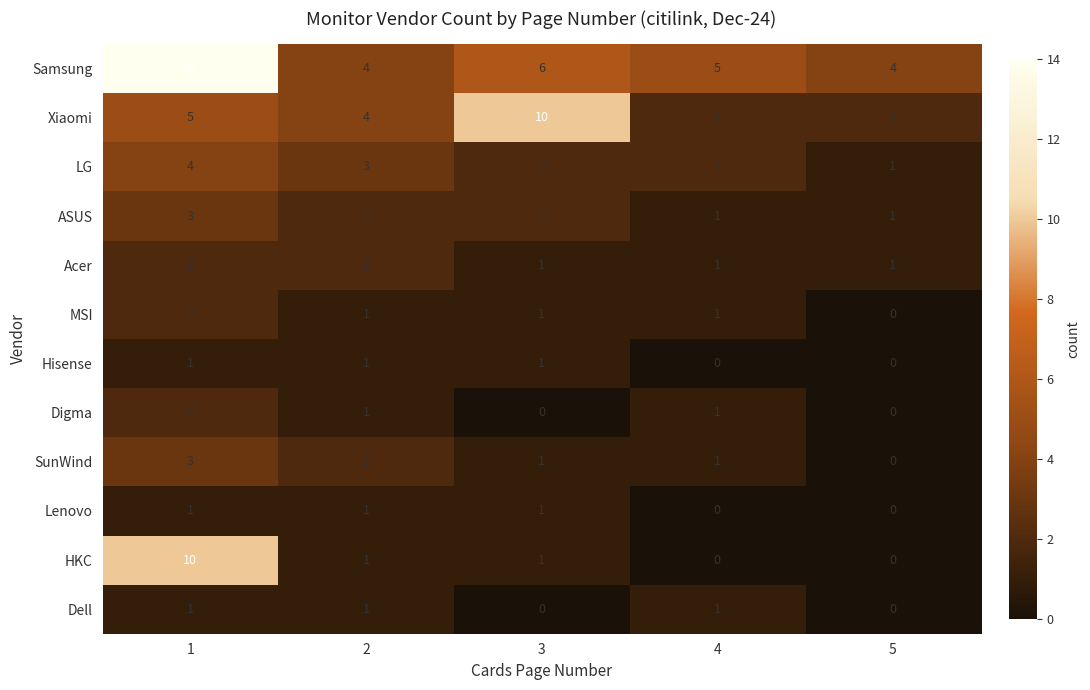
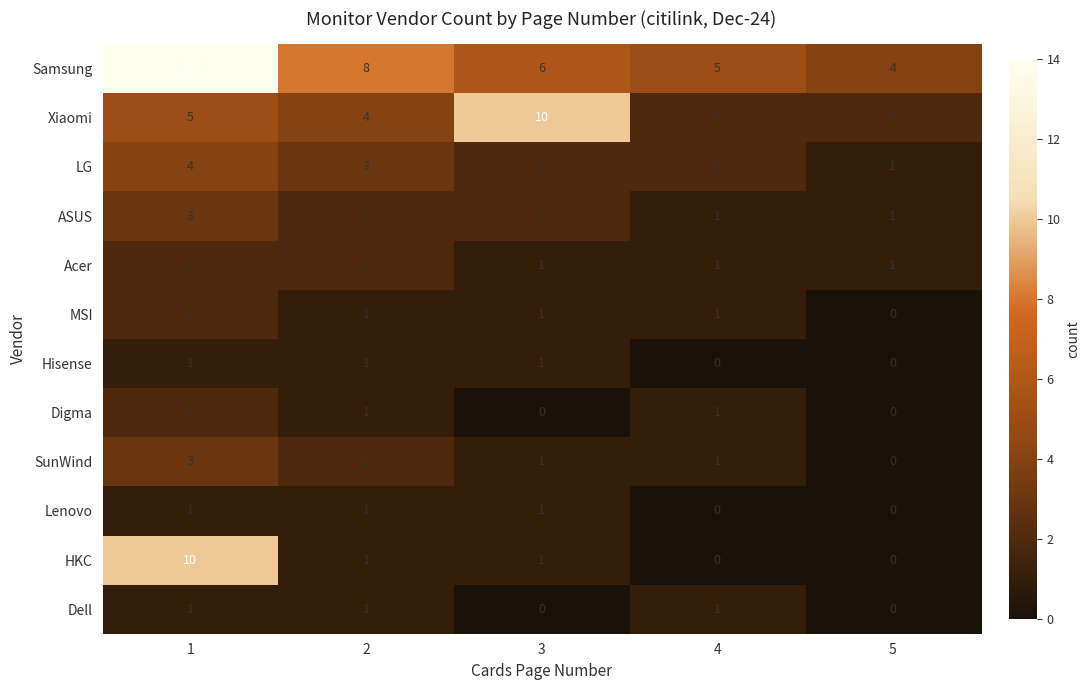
Samsung, 2: 4 -> 8
